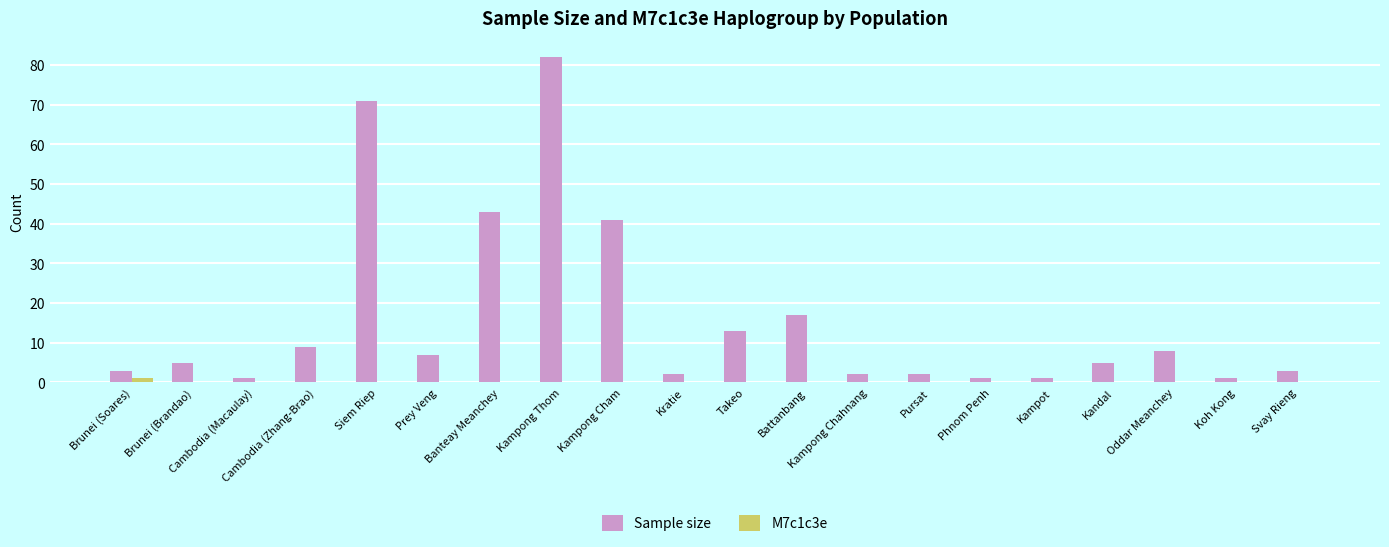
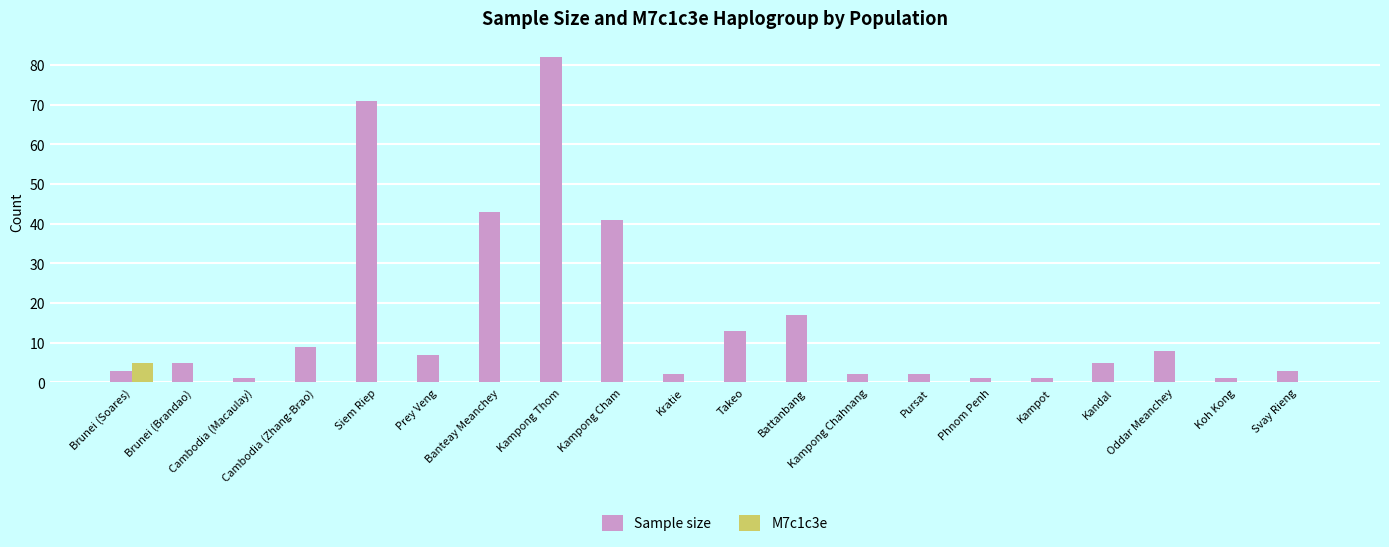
M7c1c3e, Brunei (Soares): 1 -> 5
